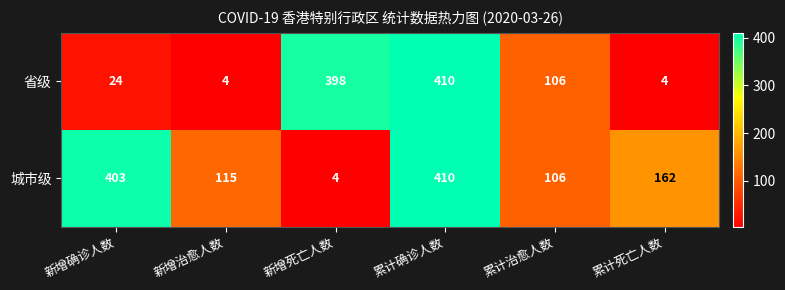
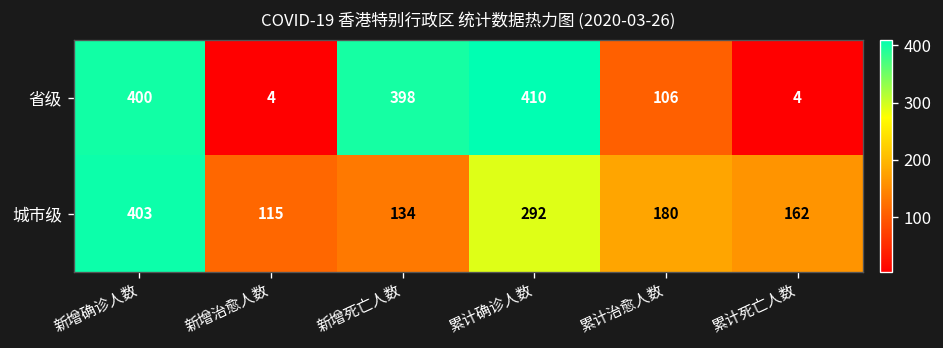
省级, 新增确诊人数: 24 -> 400
城市级, 新增死亡人数: 4 -> 134
城市级, 累计确诊人数: 410 -> 292
城市级, 累计治愈人数: 106 -> 180
